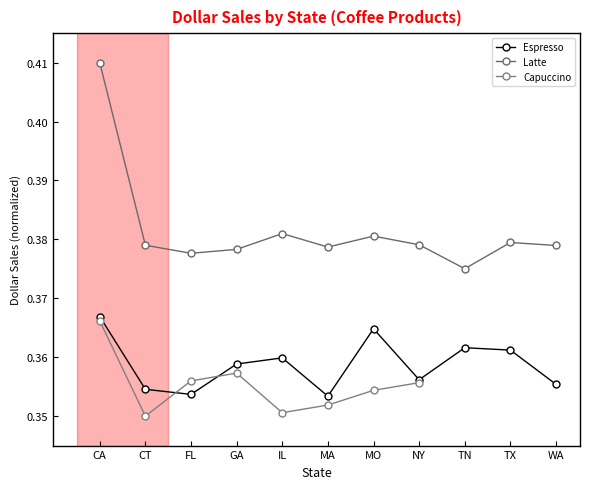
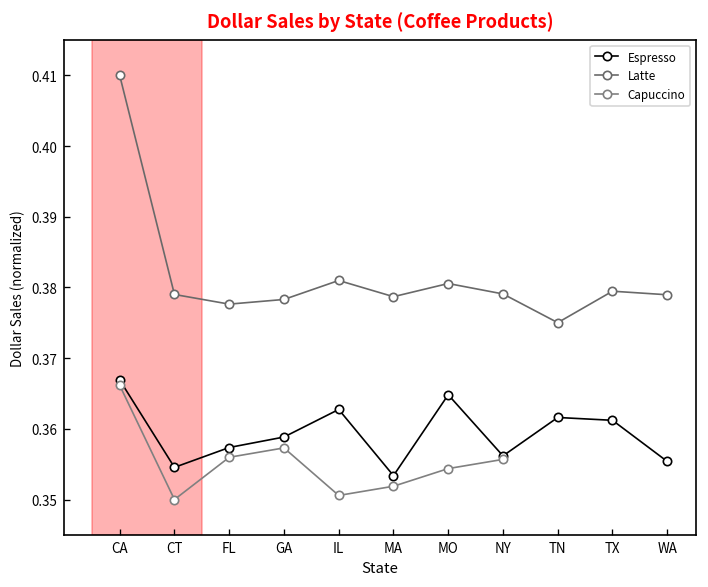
Espresso, FL: 0.354 -> 0.357
Espresso, IL: 0.360 -> 0.363
